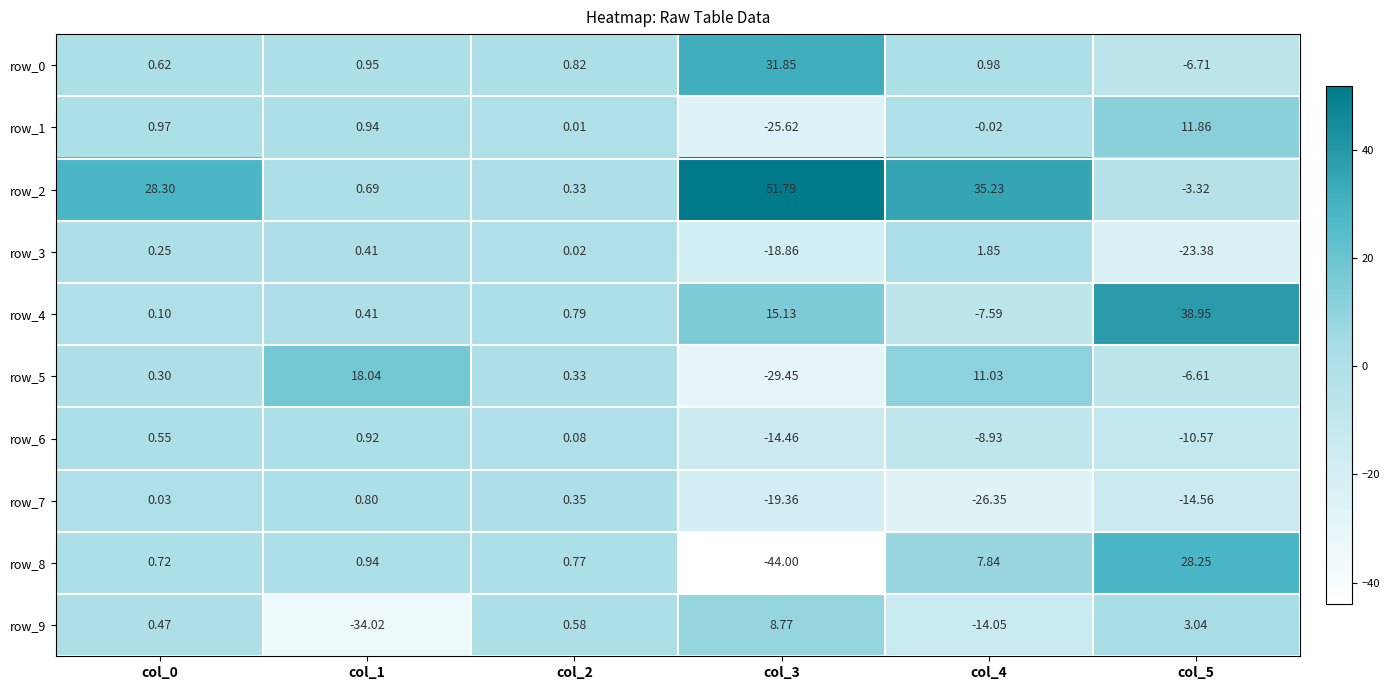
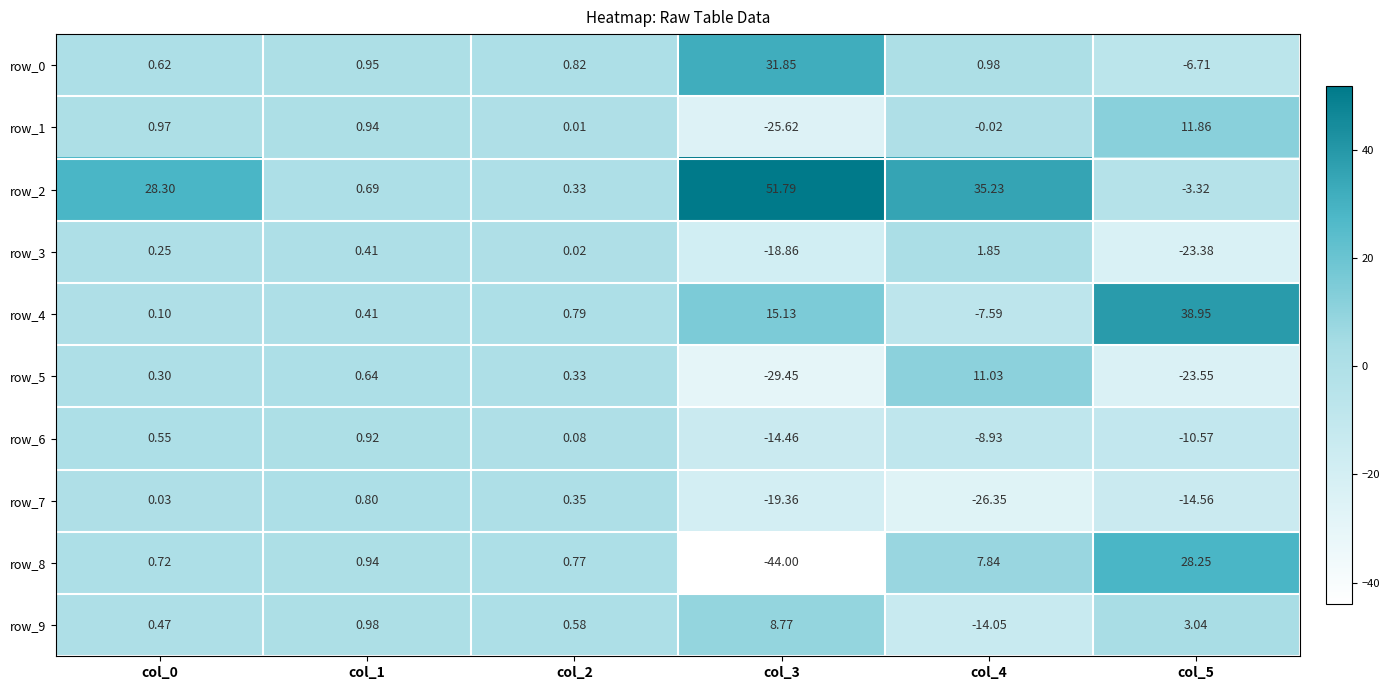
row_5, col_1: 18.04 -> 0.64
row_5, col_5: -6.61 -> -23.55
row_9, col_1: -34.02 -> 0.98
